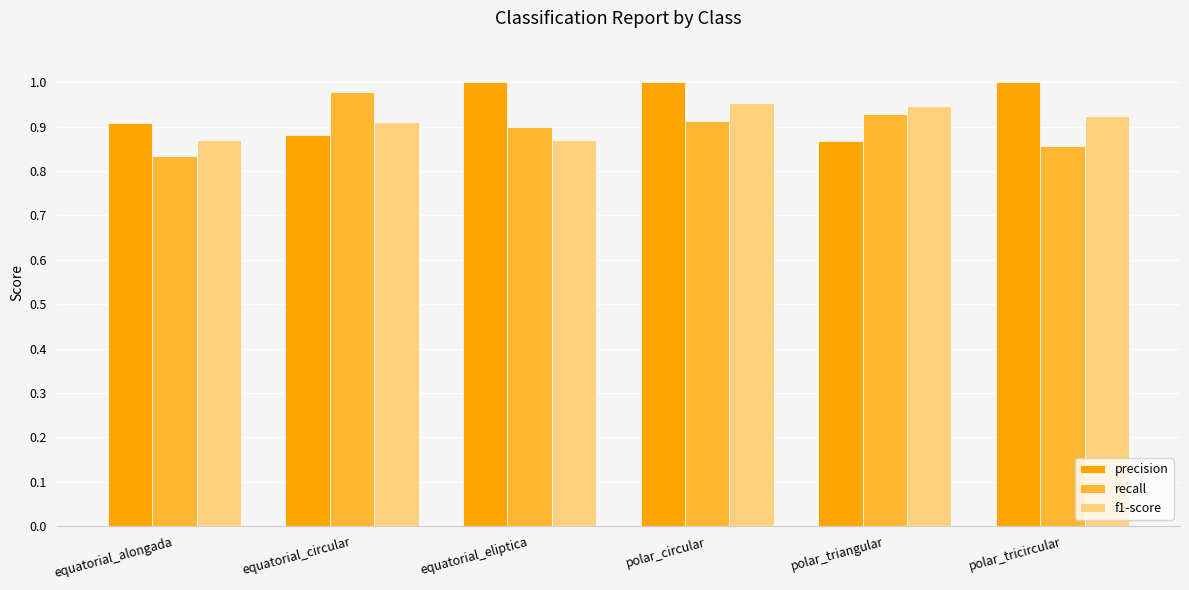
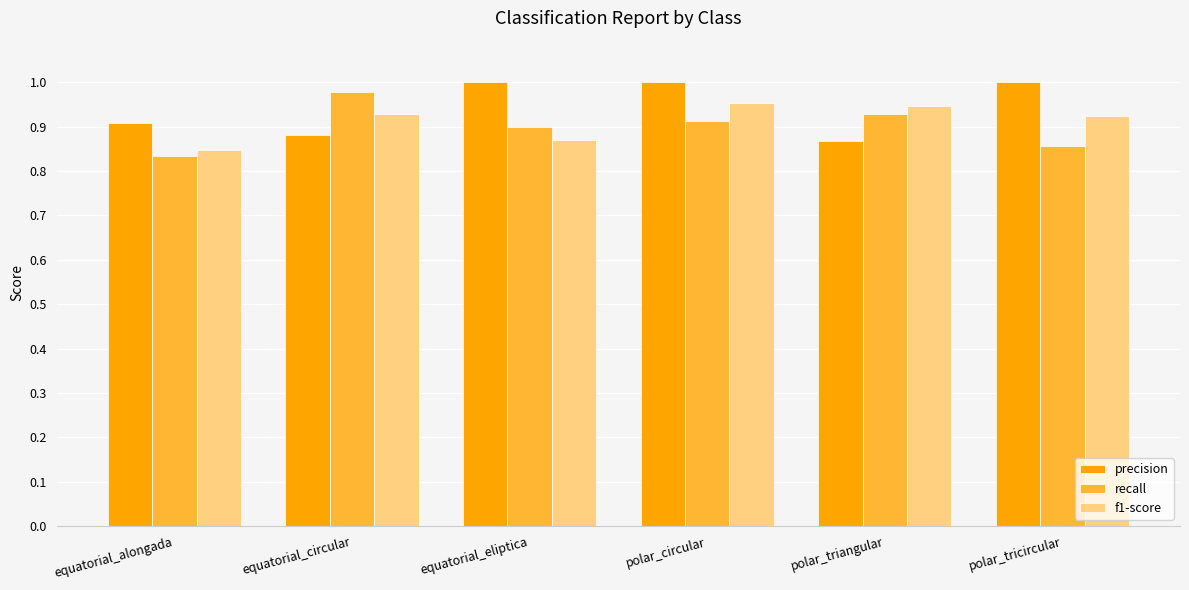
f1-score, equatorial_alongada: 0.87 -> 0.85
f1-score, equatorial_circular: 0.91 -> 0.93
